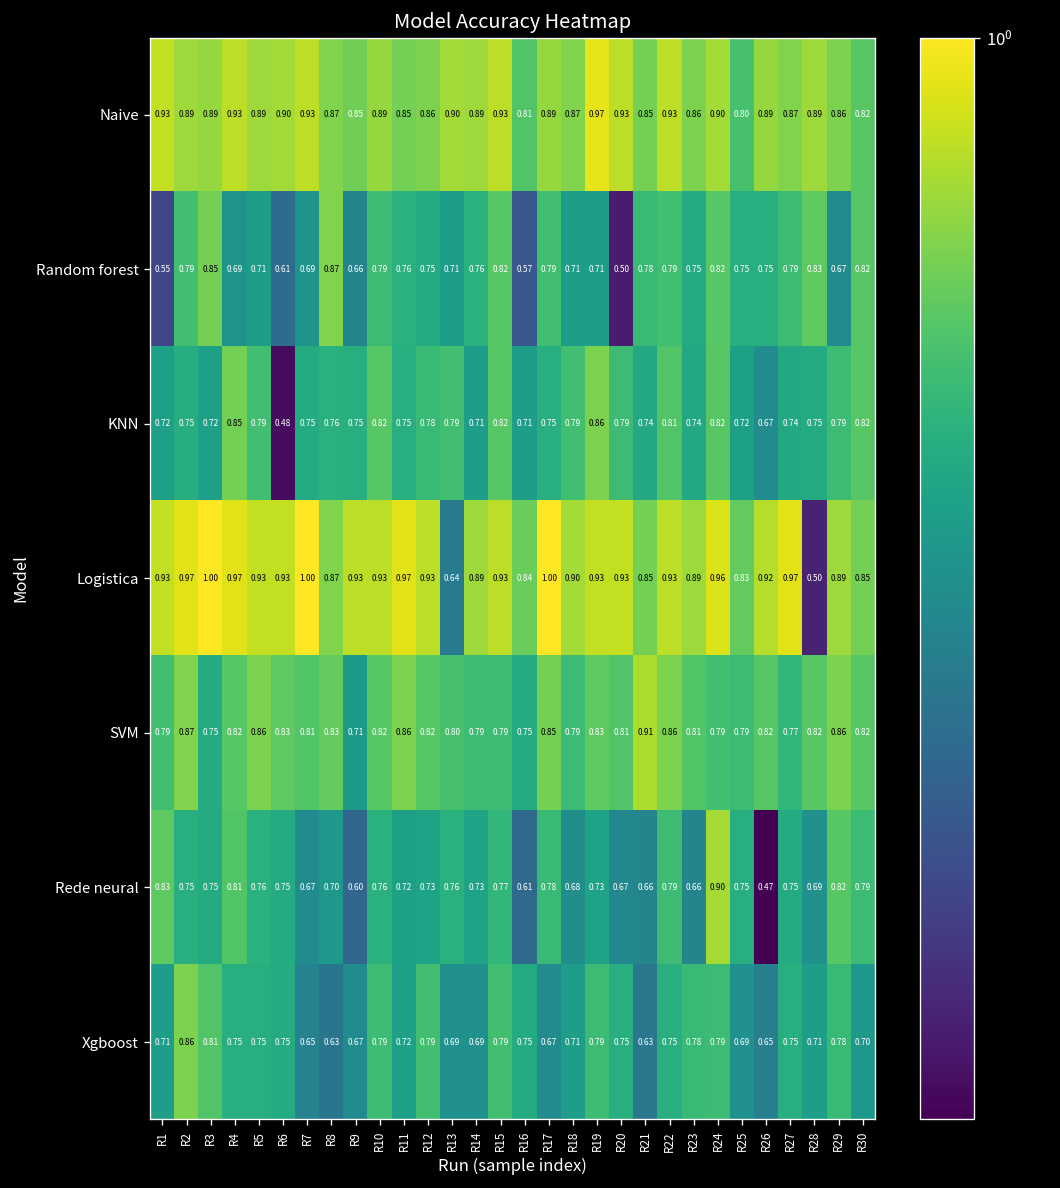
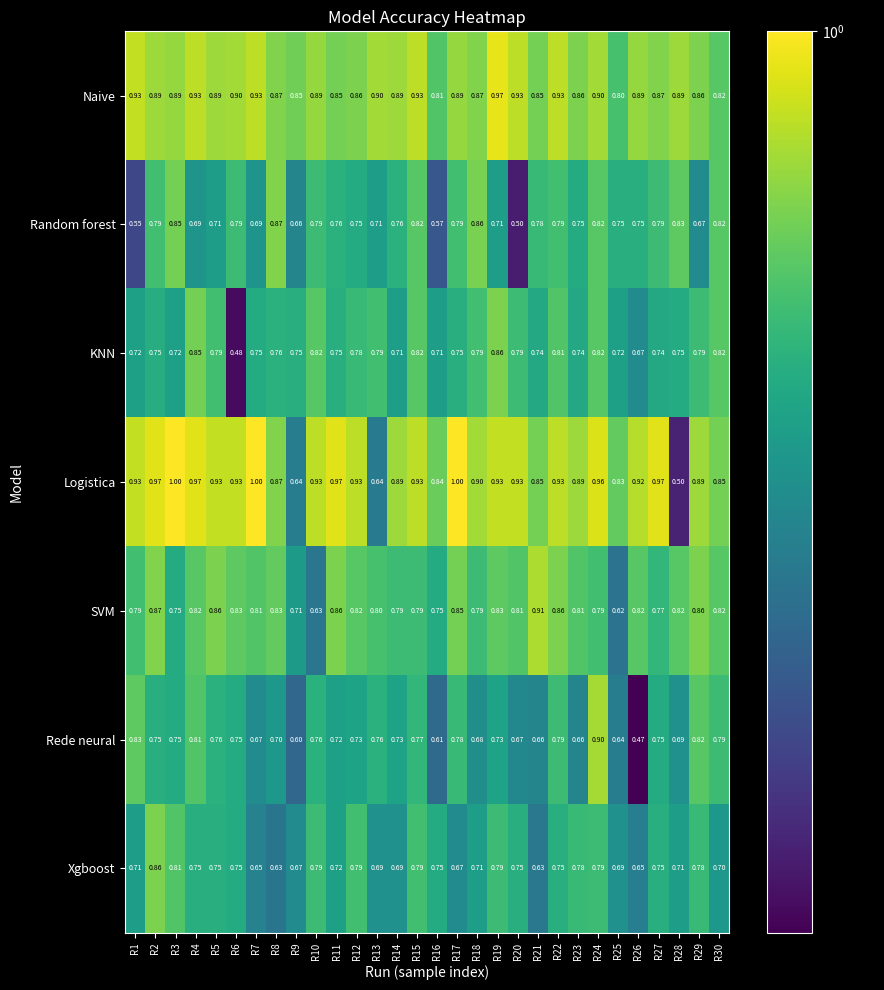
Random forest, R6: 0.61 -> 0.79
Random forest, R18: 0.71 -> 0.86
Logistica, R9: 0.93 -> 0.64
SVM, R10: 0.82 -> 0.63
SVM, R25: 0.79 -> 0.62
Rede neural, R25: 0.75 -> 0.64
